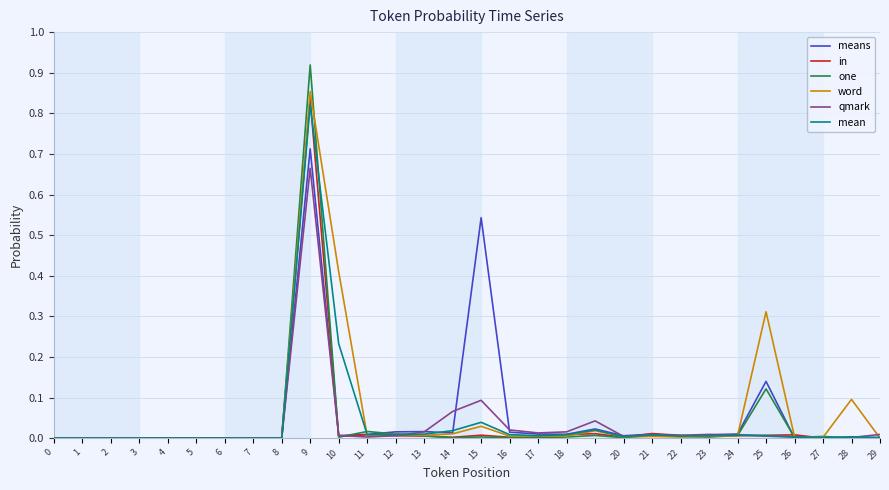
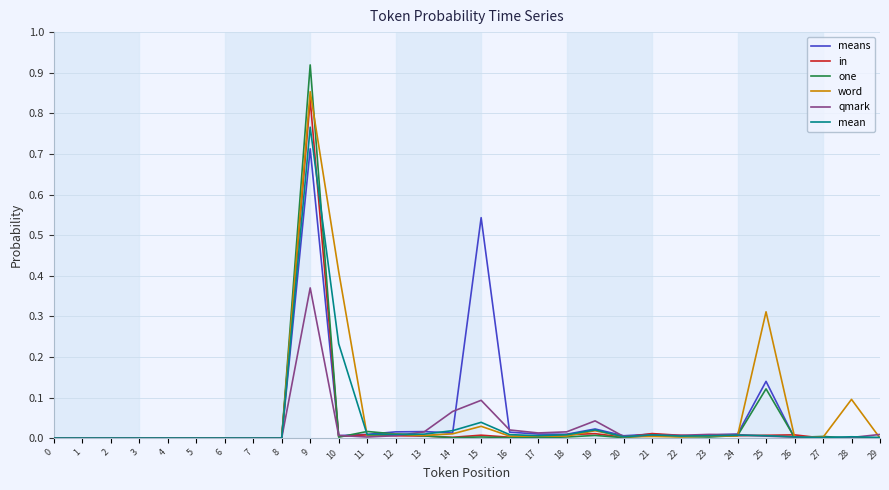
qmark, 9: 0.66 -> 0.37
mean, 9: 0.82 -> 0.77
